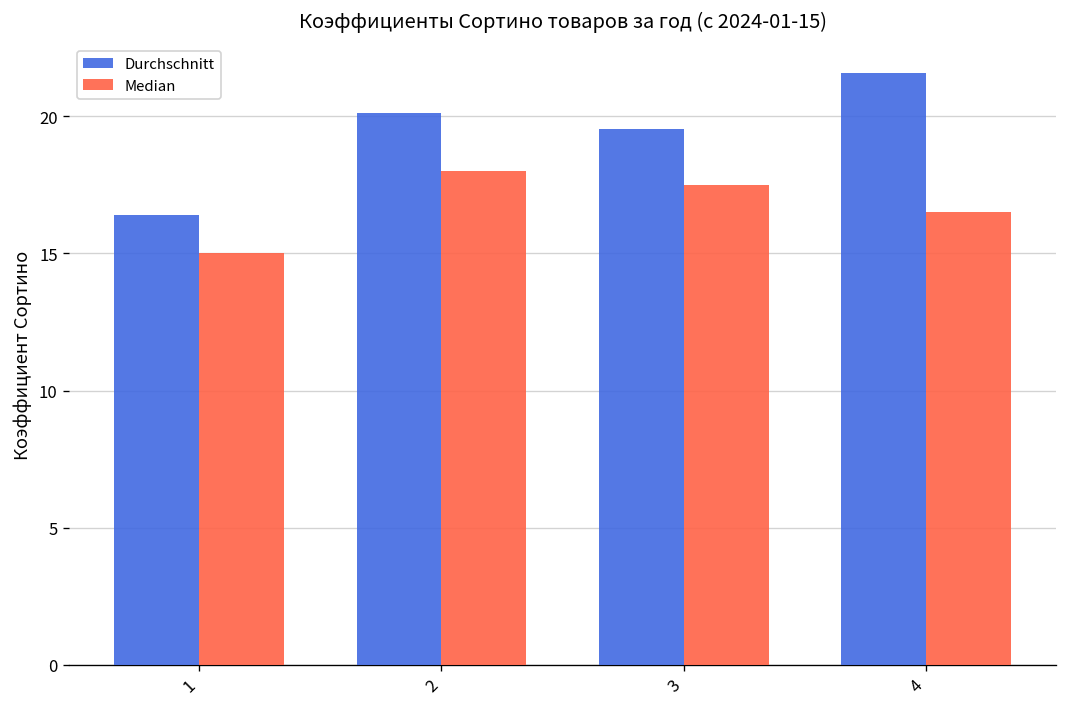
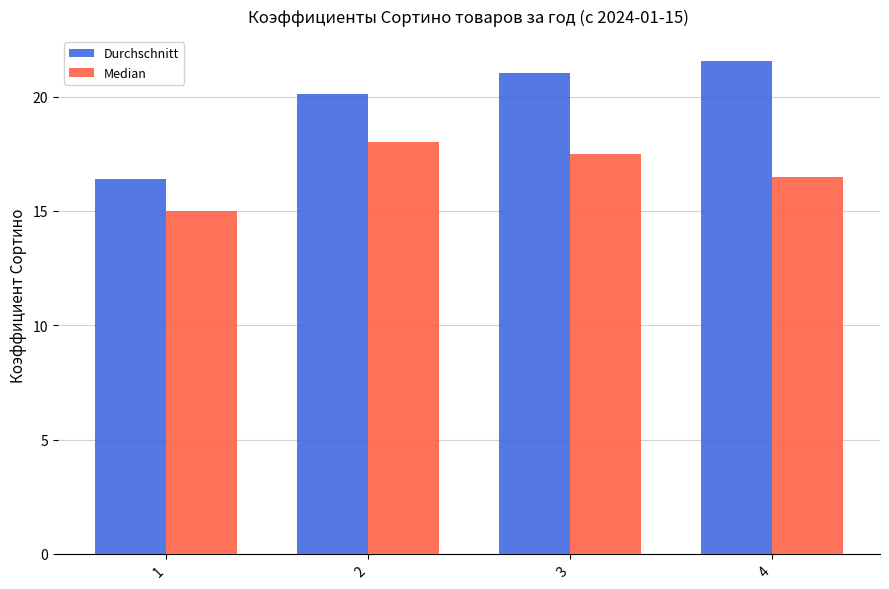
Durchschnitt, 3: 19.5 -> 21.0
